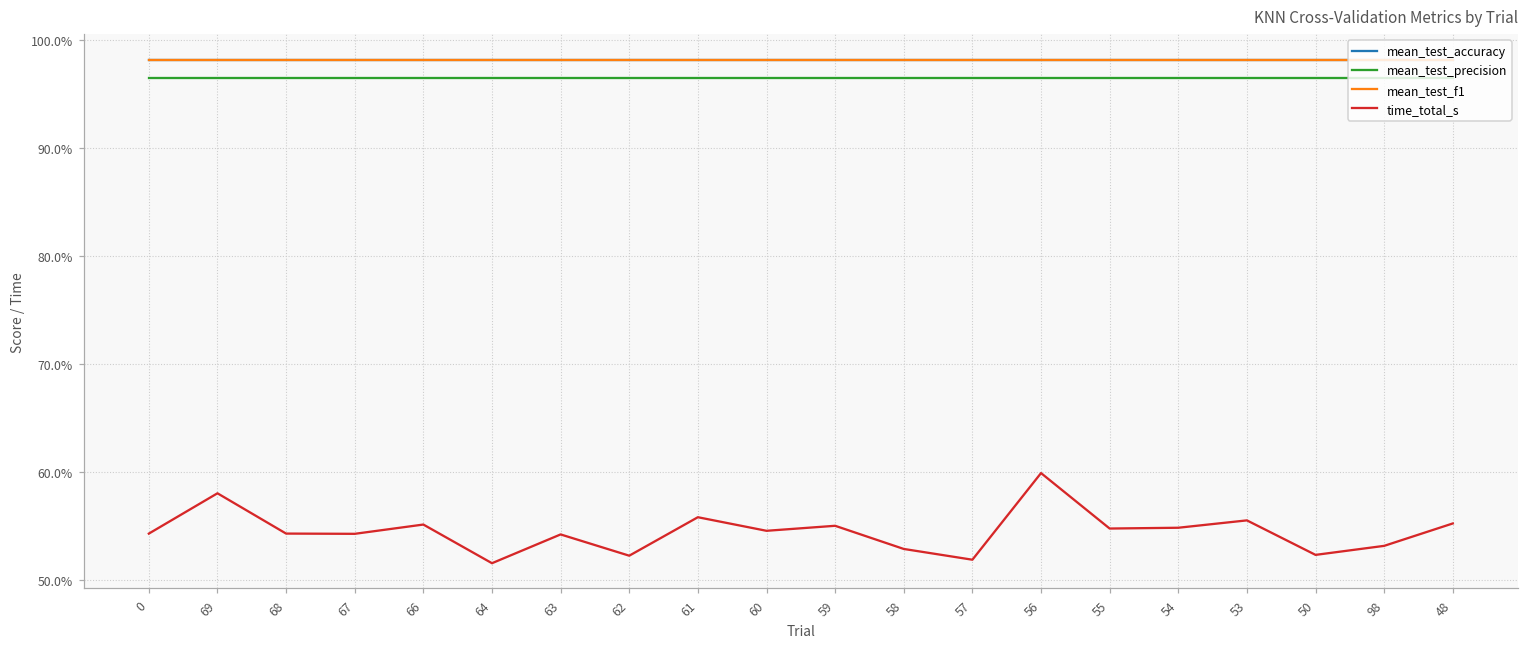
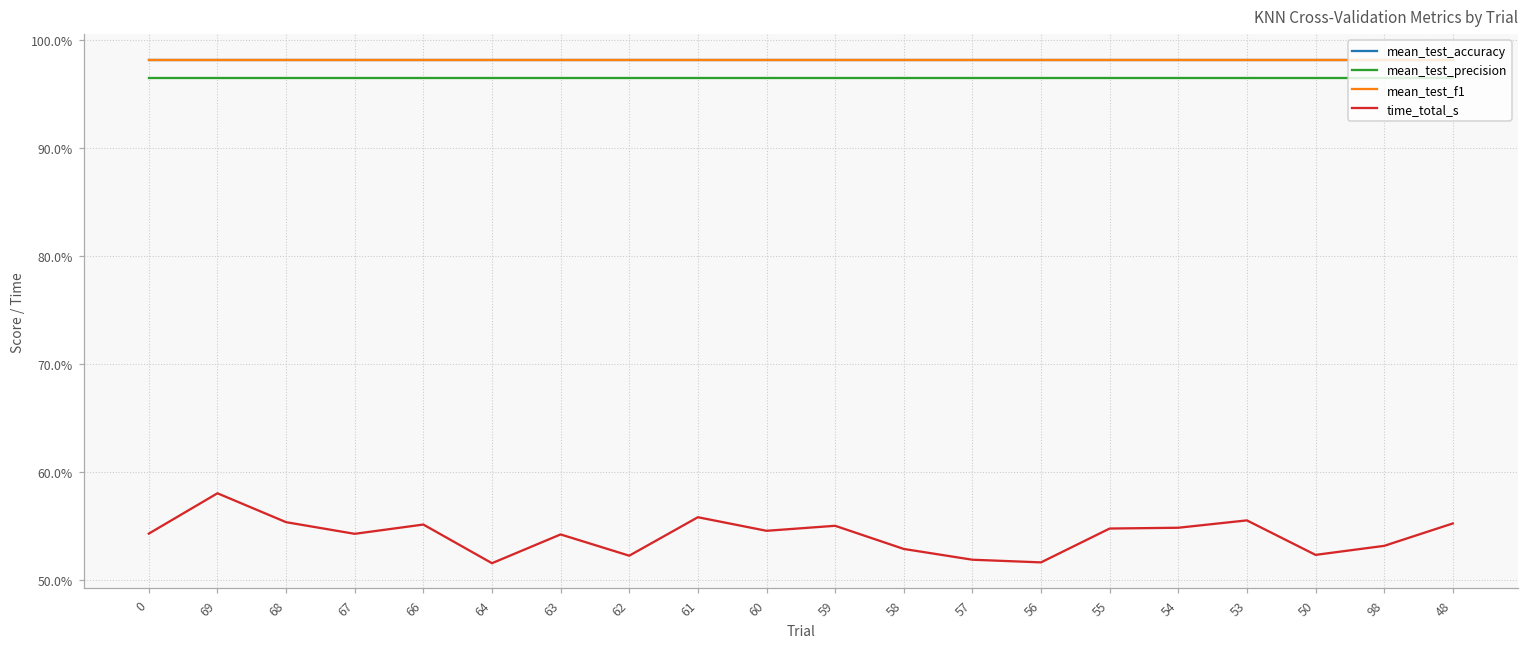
time_total_s, 68: 54% -> 55%
time_total_s, 56: 60% -> 52%
